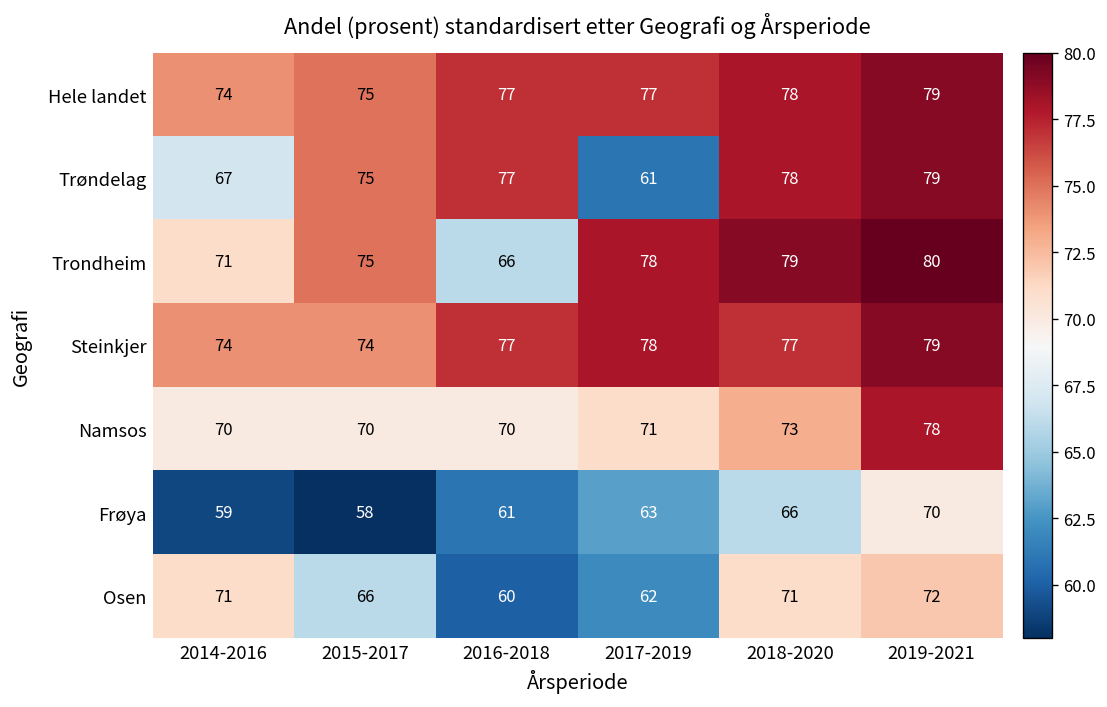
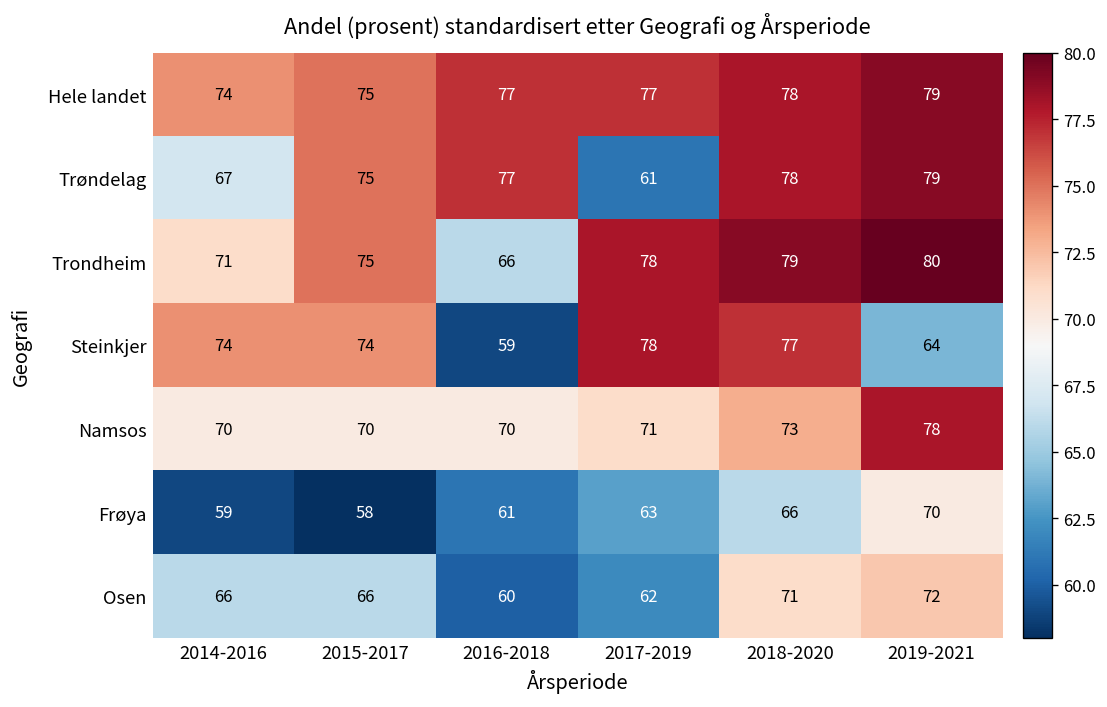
Steinkjer, 2016-2018: 77 -> 59
Steinkjer, 2019-2021: 79 -> 64
Osen, 2014-2016: 71 -> 66
